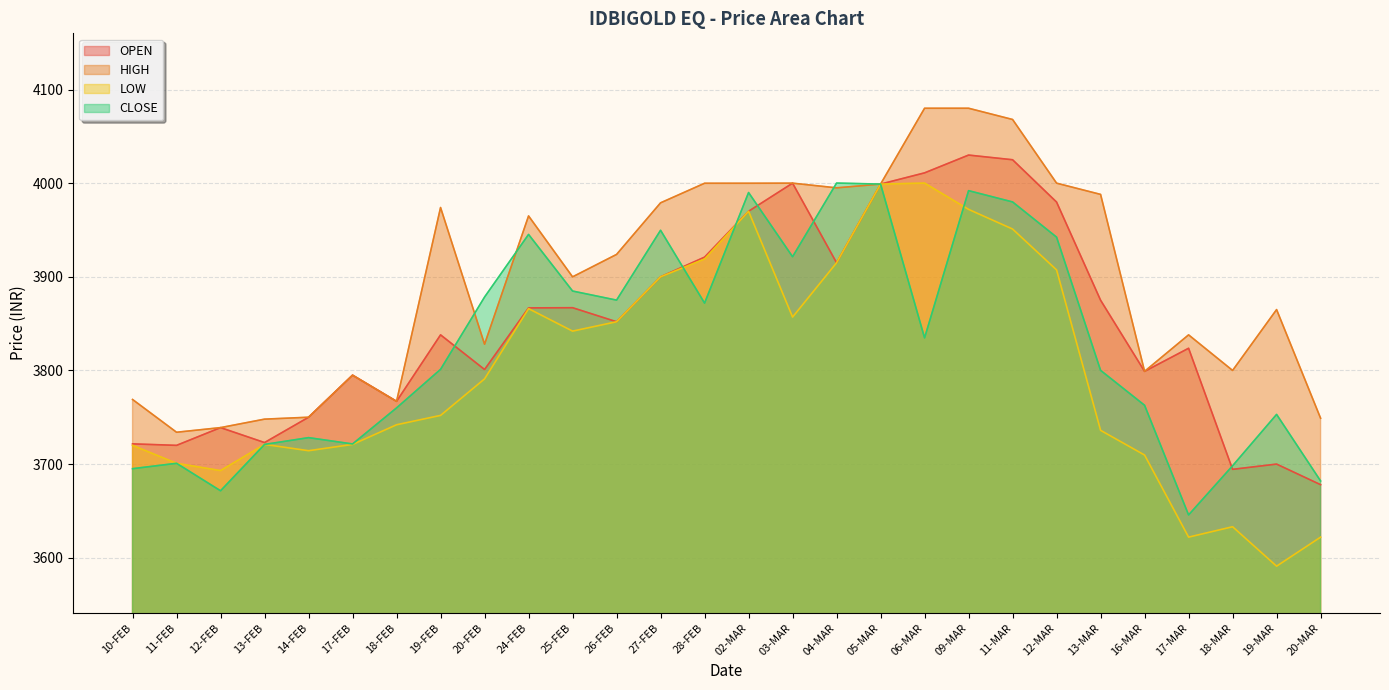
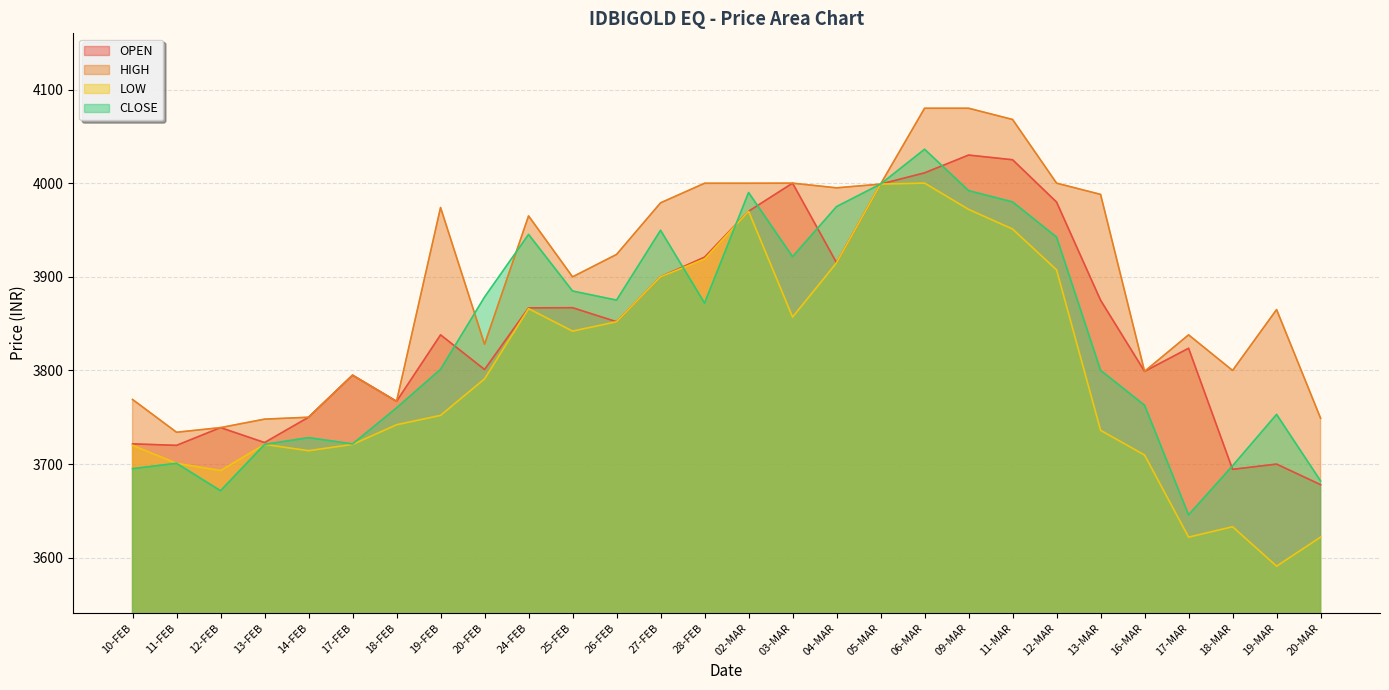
CLOSE, 04-MAR: 4000 -> 3980
CLOSE, 06-MAR: 3830 -> 4040
